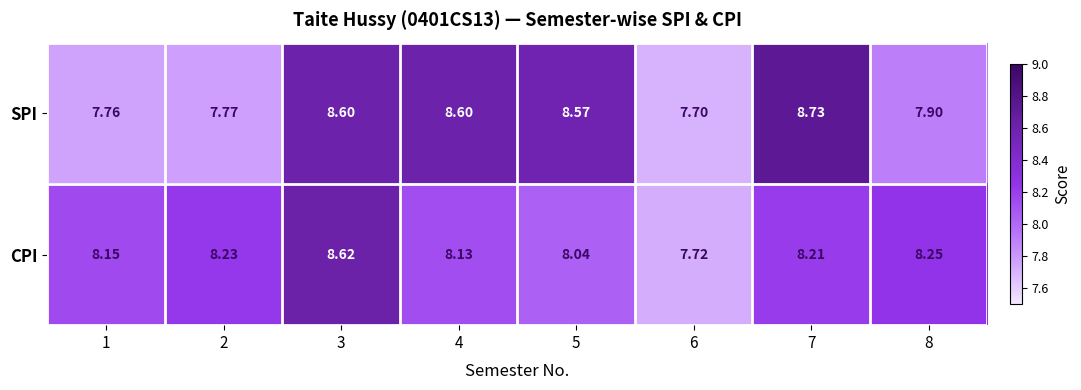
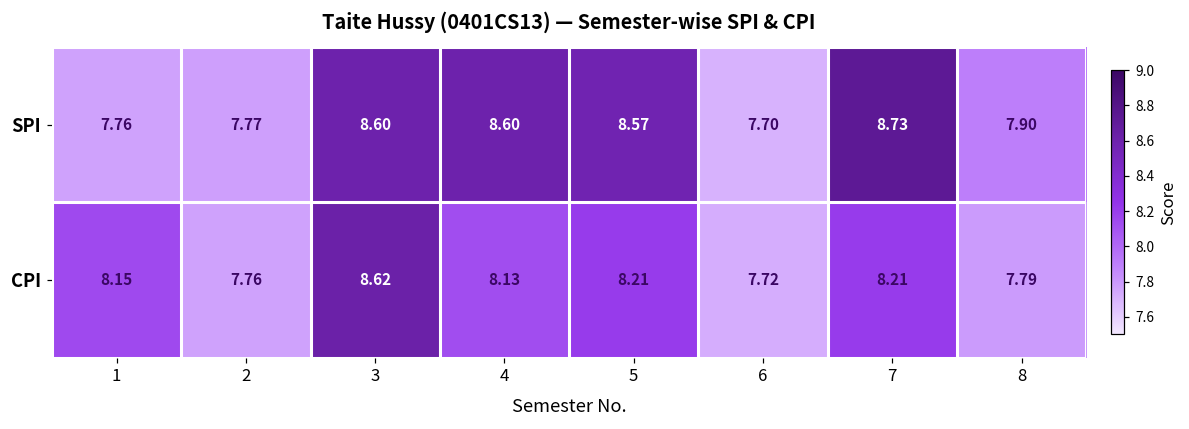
CPI, 2: 8.23 -> 7.76
CPI, 5: 8.04 -> 8.21
CPI, 8: 8.25 -> 7.79
